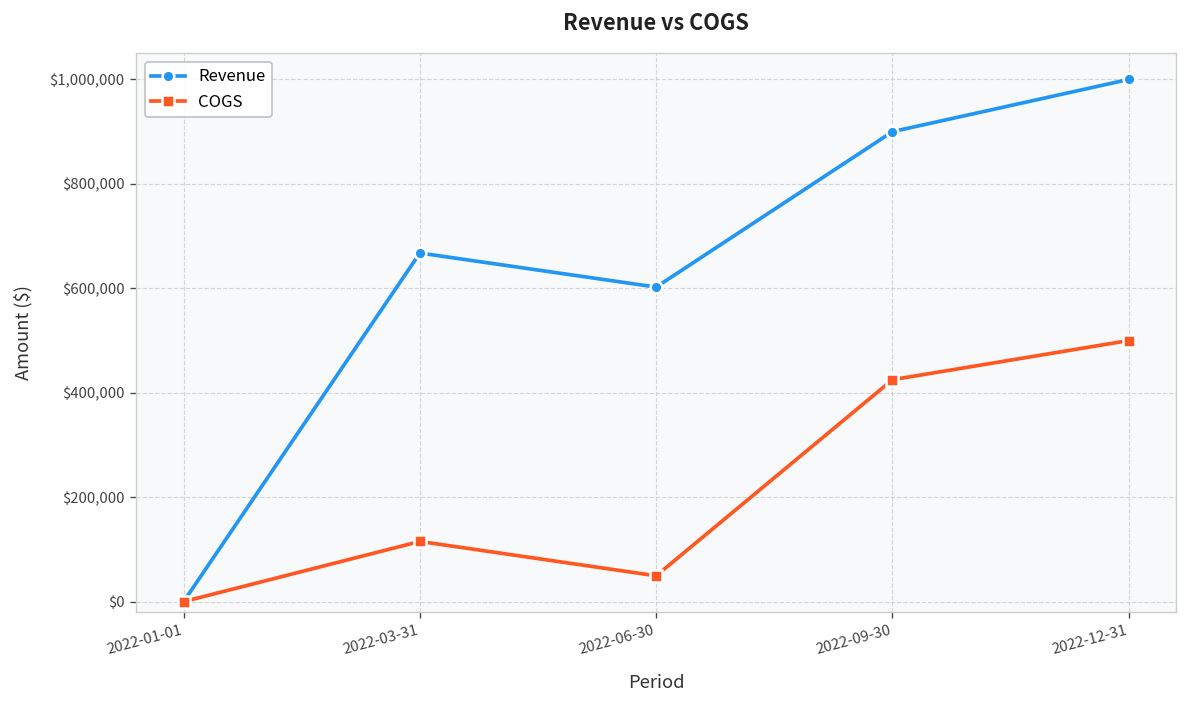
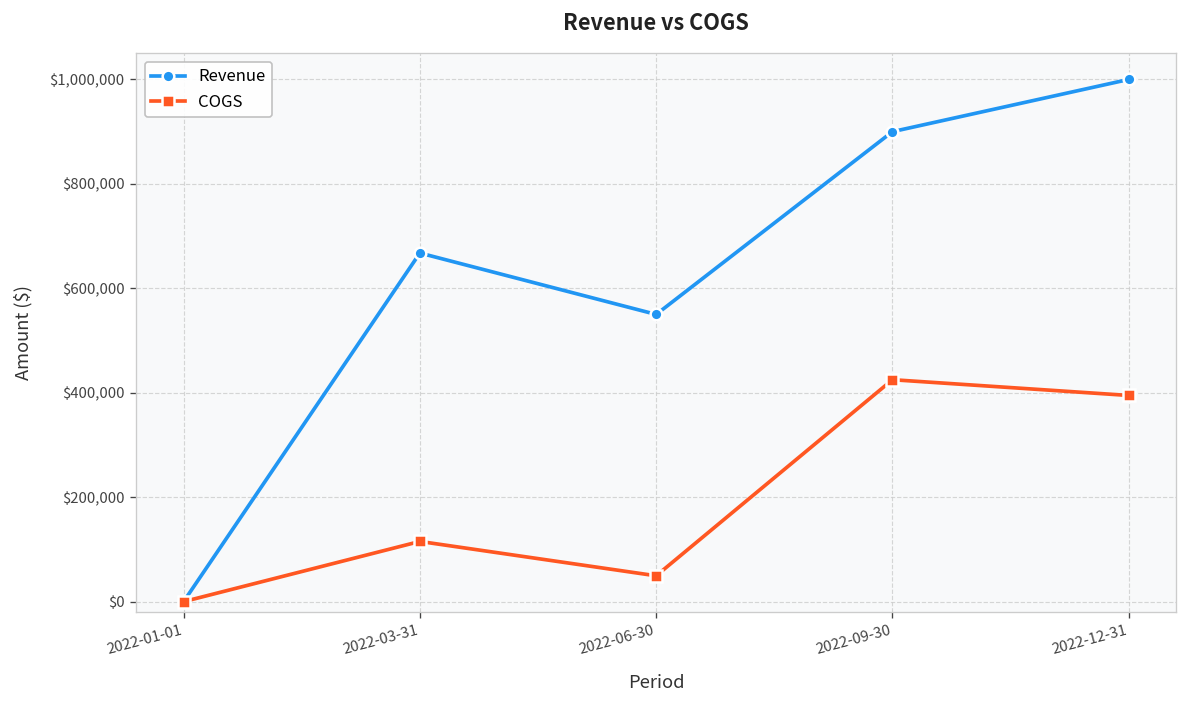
Revenue, 2022-06-30: $600,000 -> $550,000
COGS, 2022-12-31: $500,000 -> $390,000
